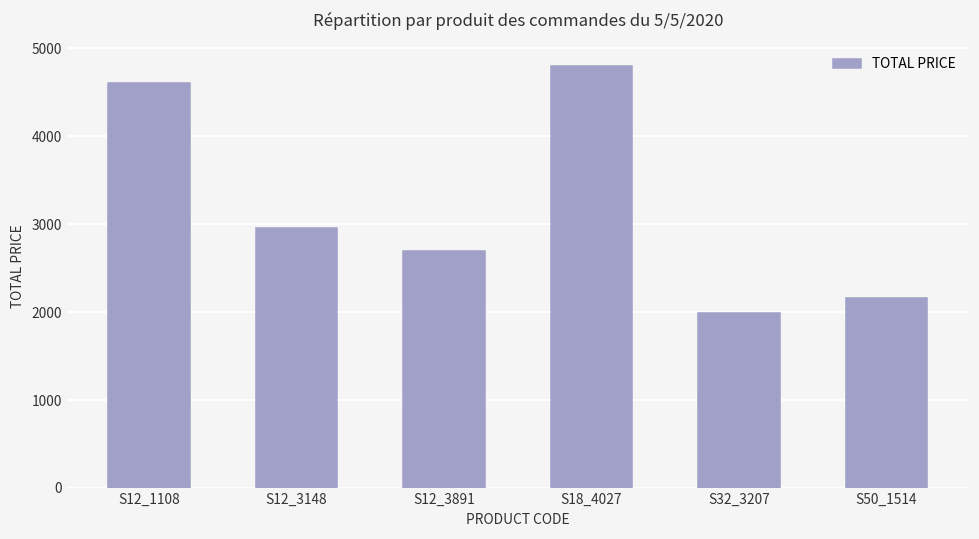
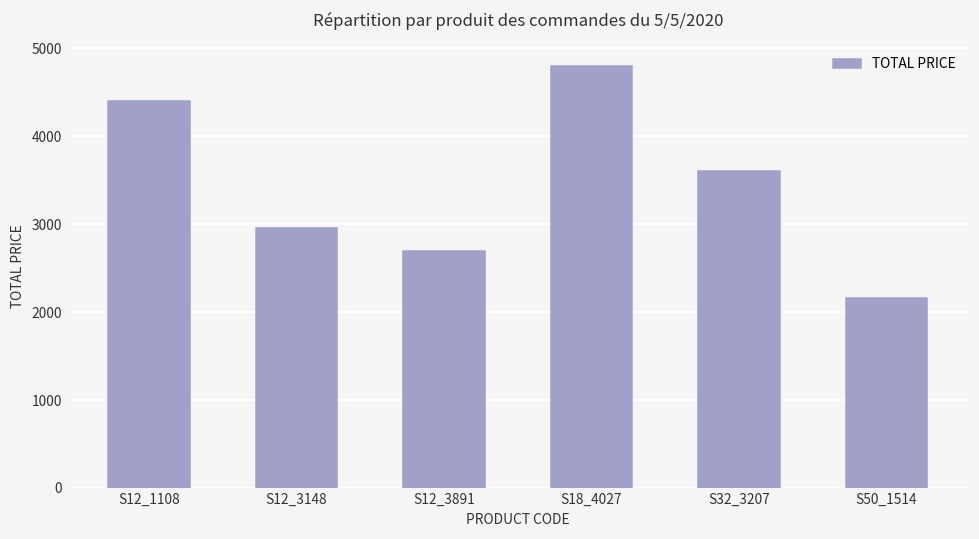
S12_1108: 4600 -> 4400
S32_3207: 2000 -> 3600
